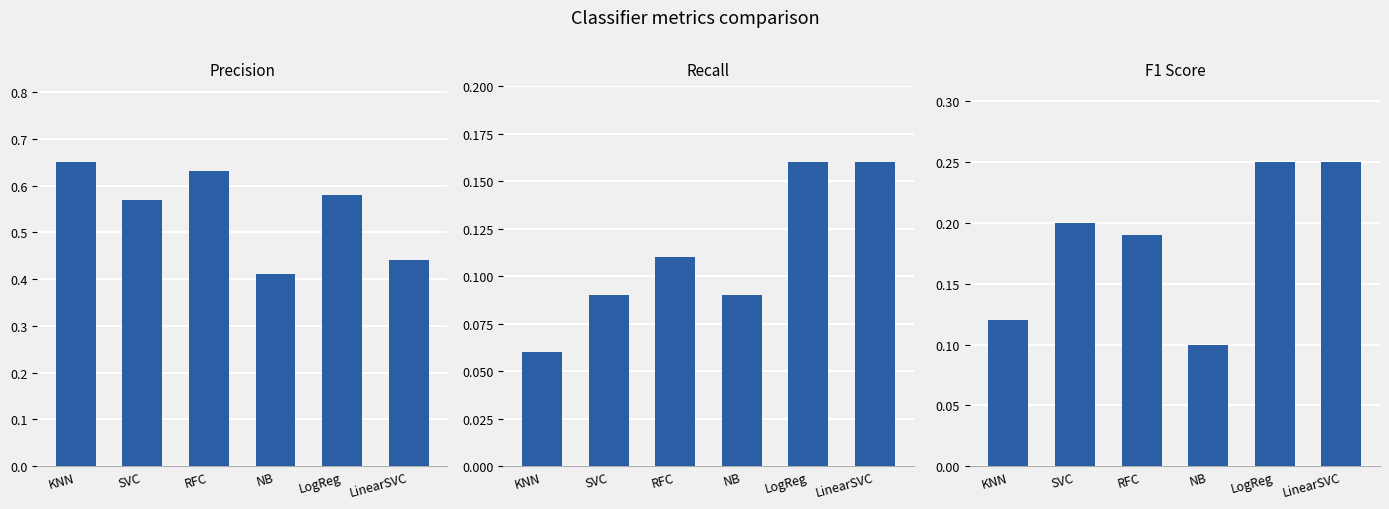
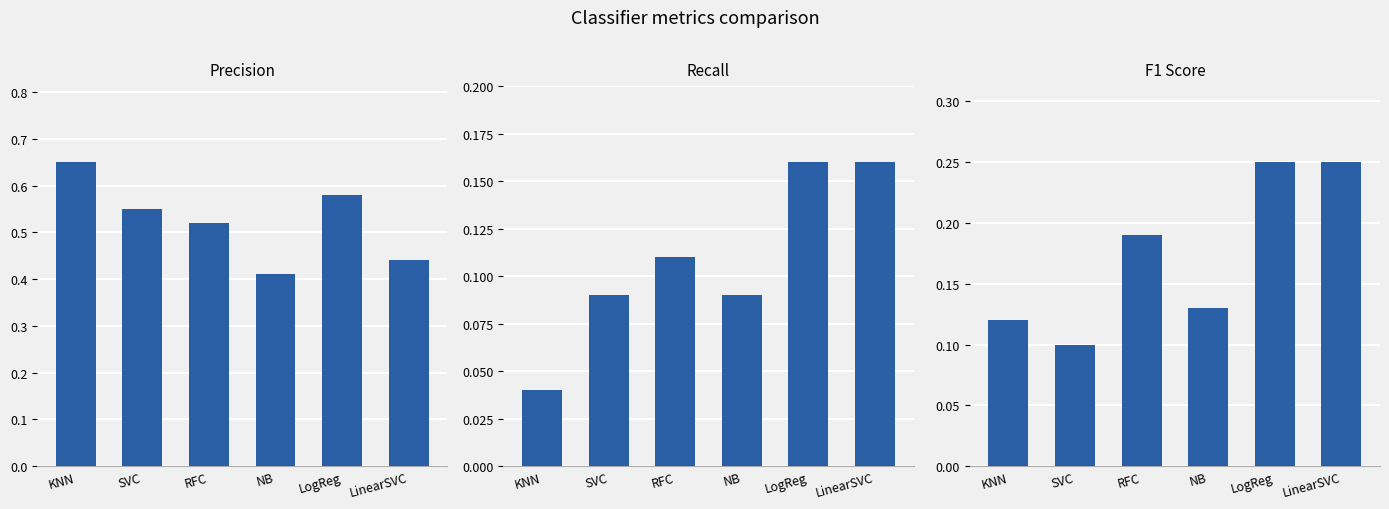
Precision, SVC: 0.57 -> 0.55
Precision, RFC: 0.63 -> 0.52
Recall, KNN: 0.06 -> 0.04
F1 Score, SVC: 0.2 -> 0.1
F1 Score, NB: 0.10 -> 0.13
